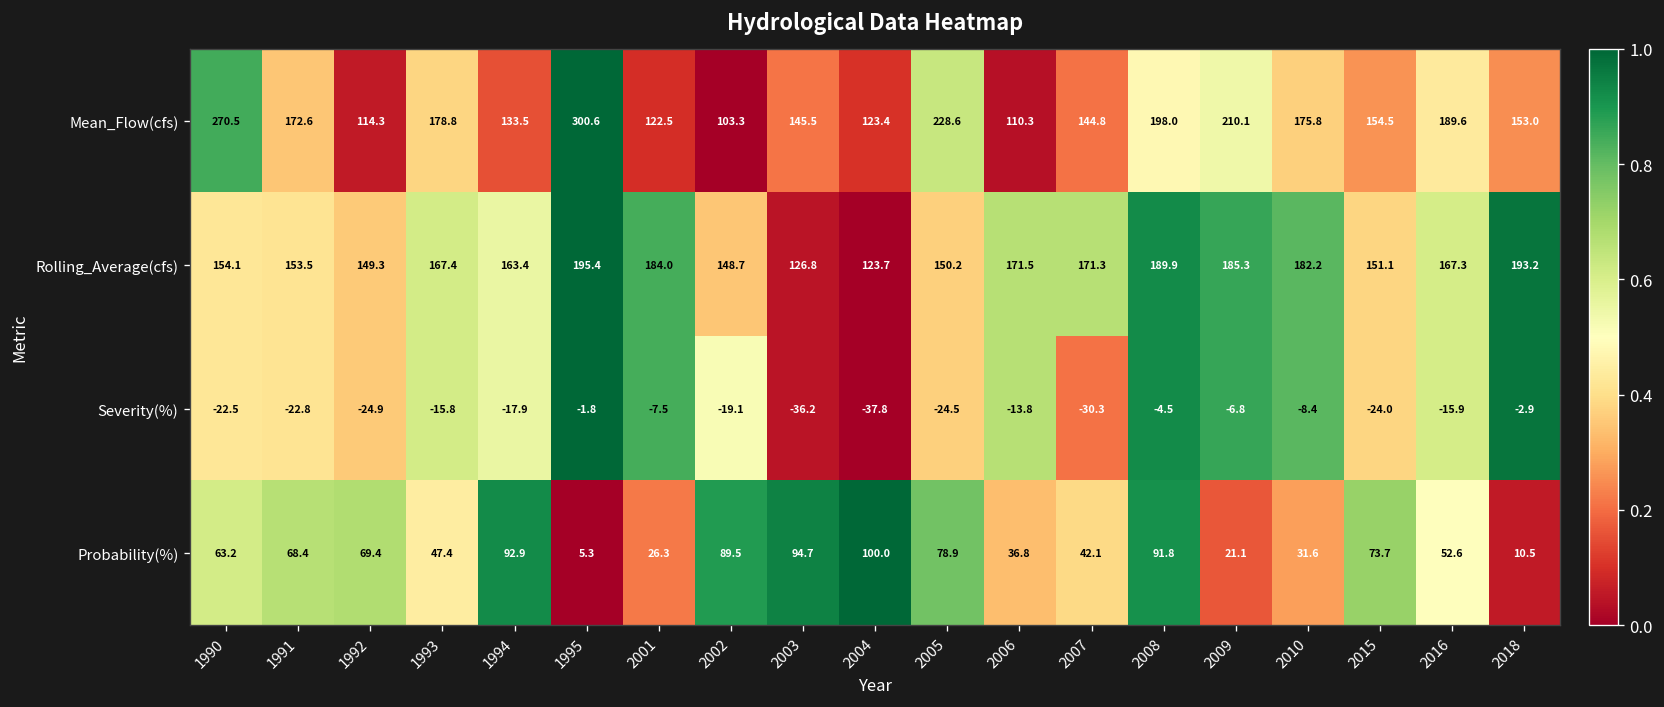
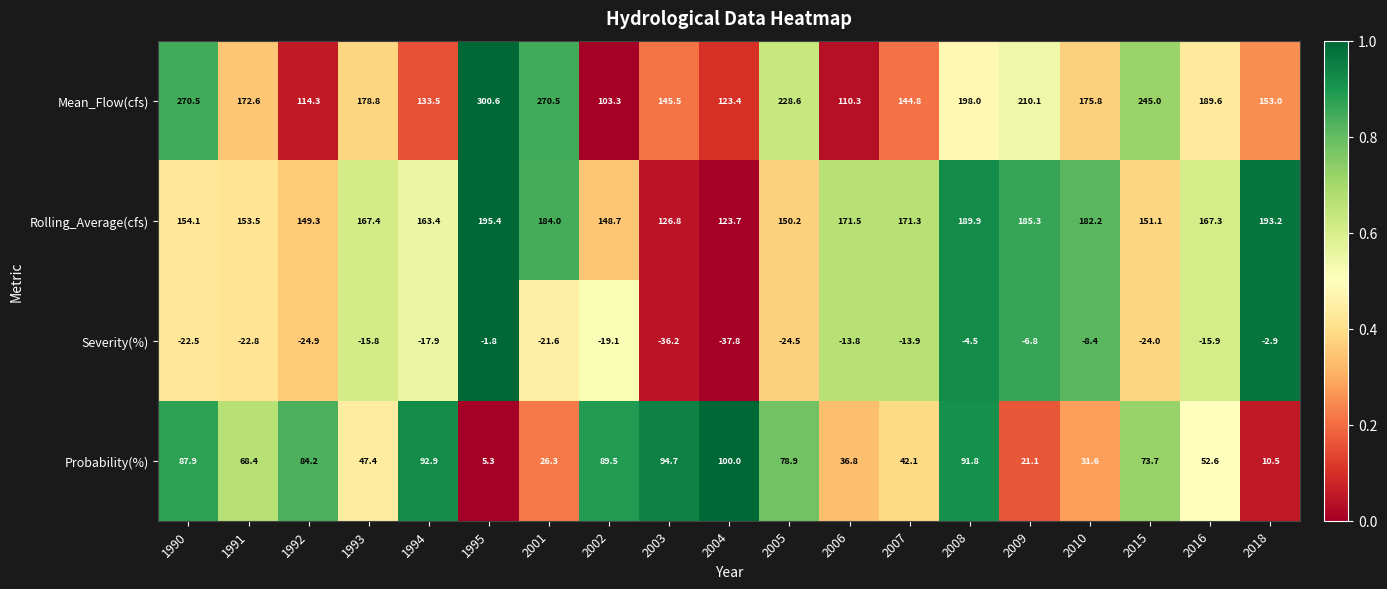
Mean_Flow(cfs), 2001: 122.5 -> 270.5
Mean_Flow(cfs), 2015: 154.5 -> 245.0
Severity(%), 2001: -7.5 -> -21.6
Severity(%), 2007: -30.3 -> -13.9
Probability(%), 1990: 63.2 -> 87.9
Probability(%), 1992: 69.4 -> 84.2
